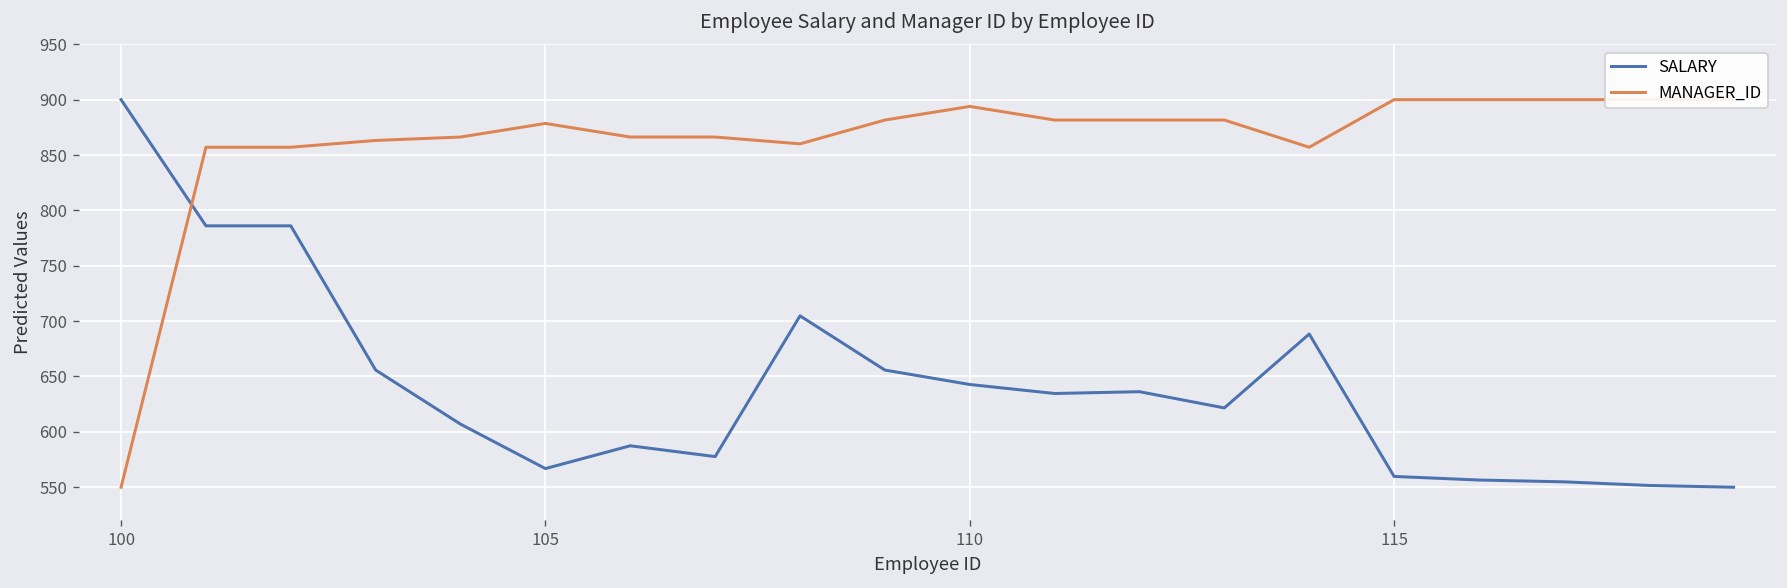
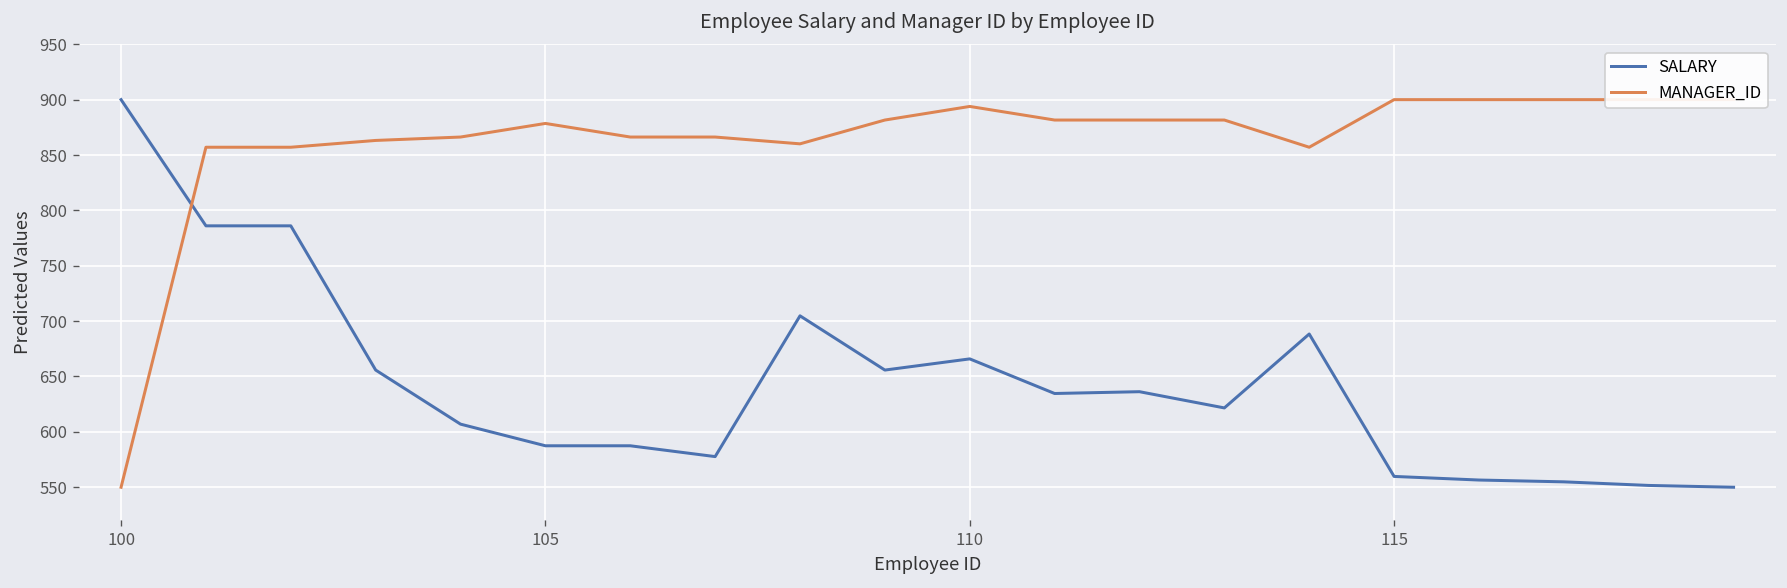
SALARY, 105: 570 -> 590
SALARY, 110: 640 -> 670
